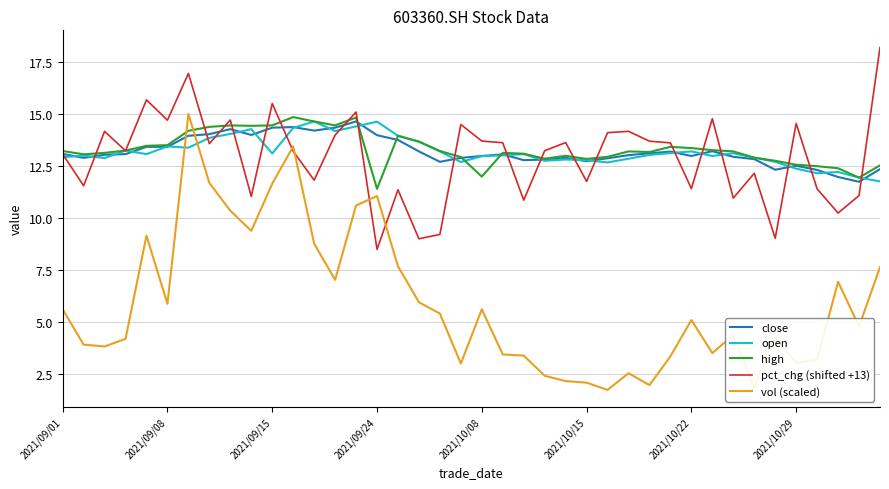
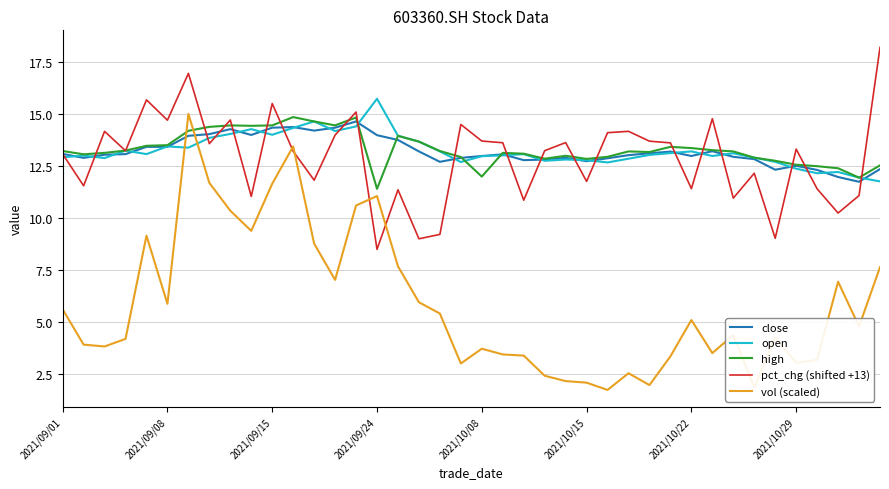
open, 2021/09/15: 13.1 -> 14.0
open, 2021/09/24: 14.6 -> 15.7
vol (scaled), 2021/10/08: 5.6 -> 3.7
pct_chg (shifted +13), 2021/10/29: 14.5 -> 13.3
